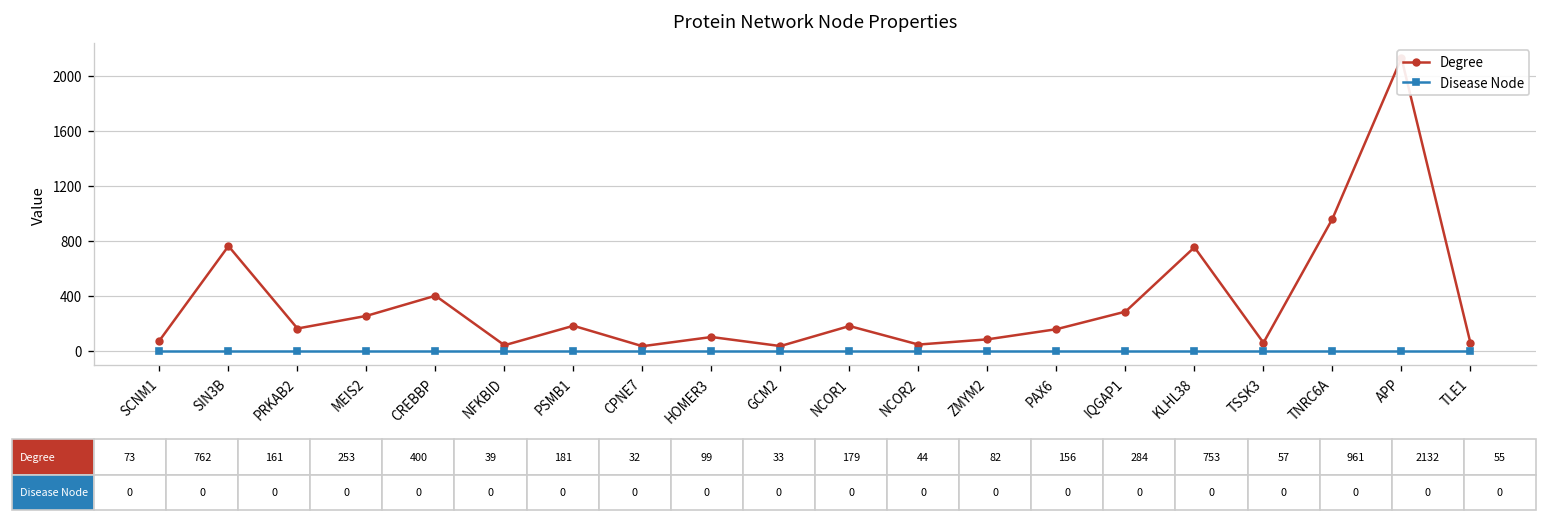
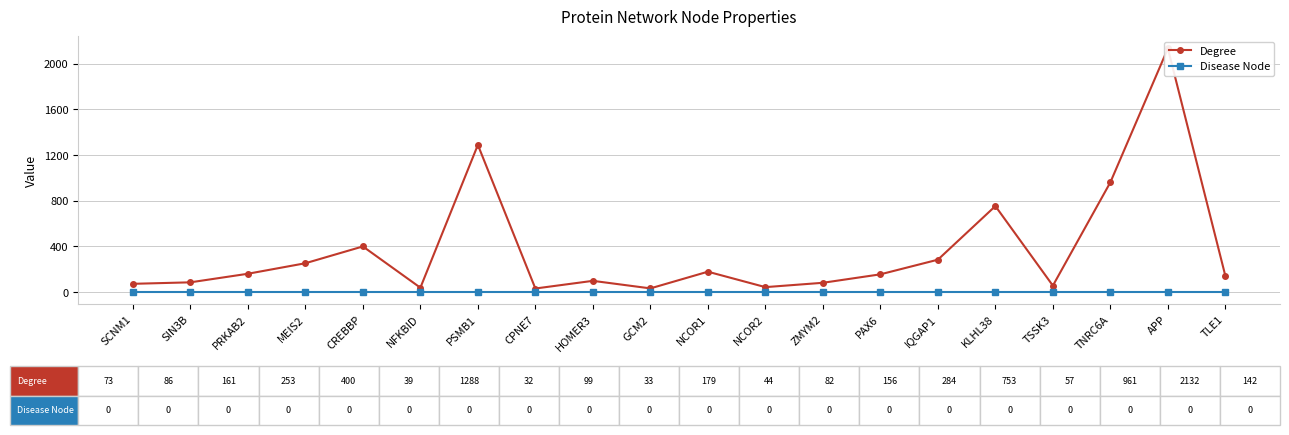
Degree, SIN3B: 762 -> 86
Degree, PSMB1: 181 -> 1288
Degree, TLE1: 55 -> 142
